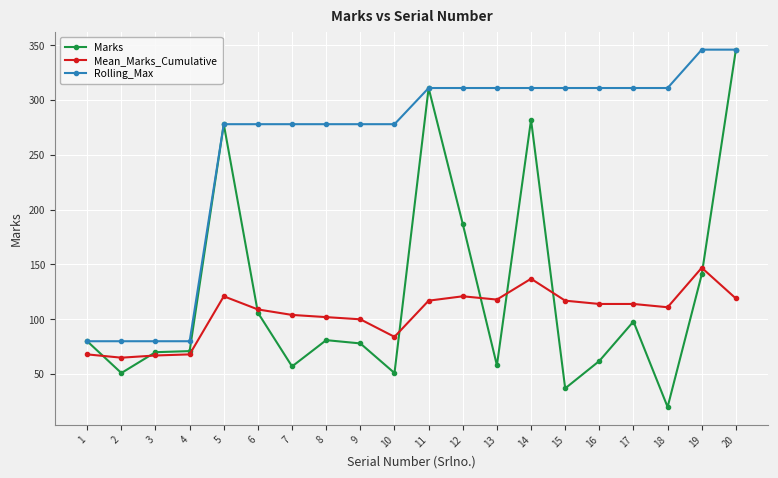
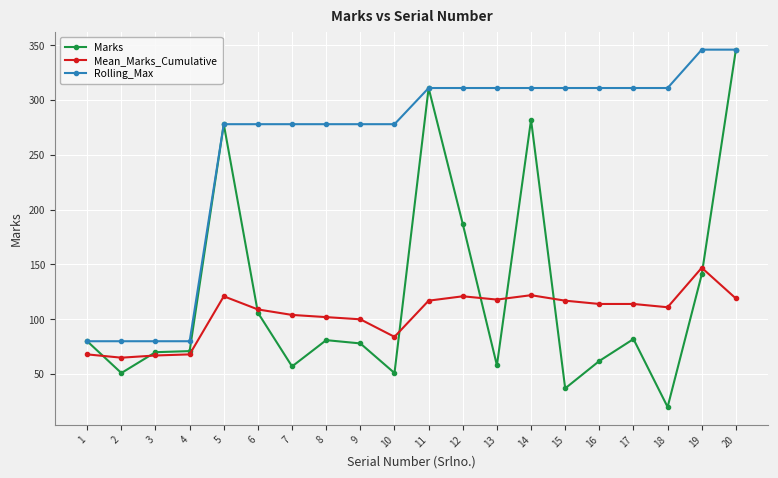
Mean_Marks_Cumulative, 14: 137 -> 122
Marks, 17: 98 -> 82
